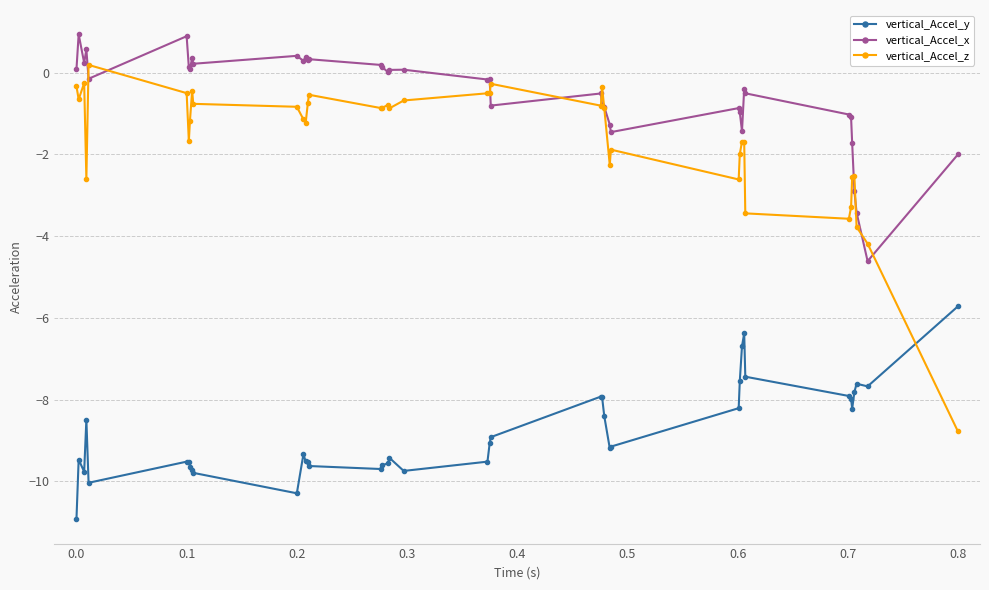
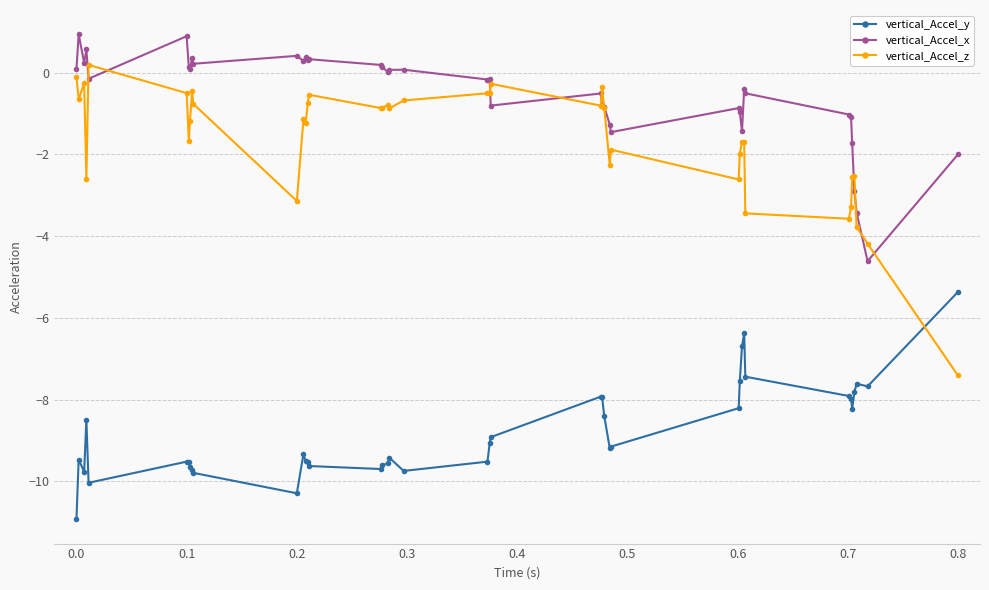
vertical_Accel_z, 0.0: -0.3 -> -0.1
vertical_Accel_z, 0.2: -0.8 -> -3.1
vertical_Accel_y, 0.8: -5.7 -> -5.4
vertical_Accel_z, 0.8: -8.8 -> -7.4
